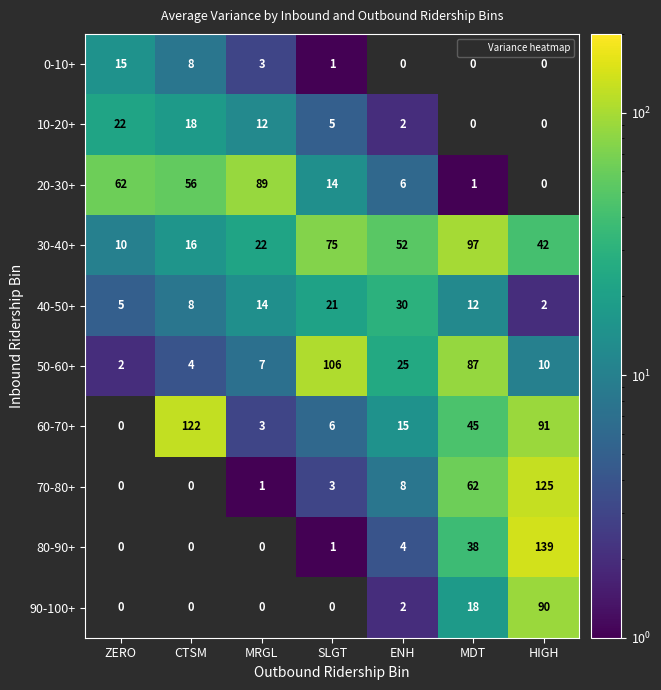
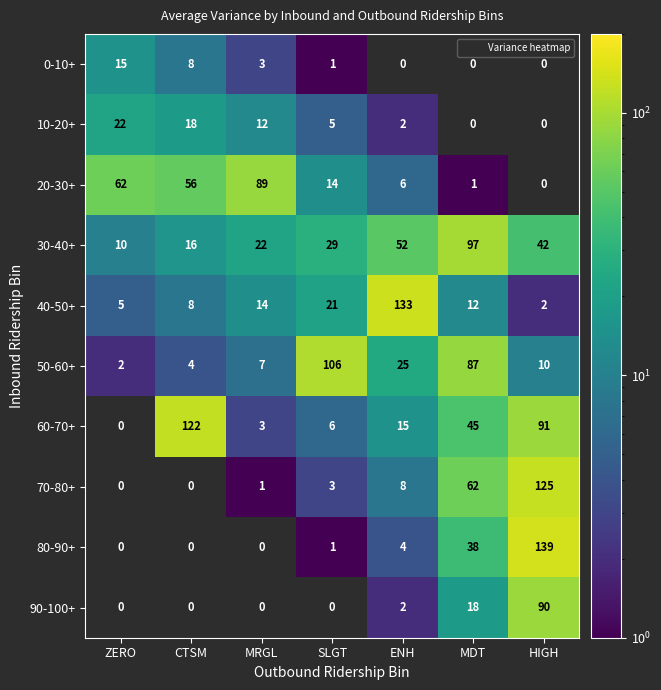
30-40+, SLGT: 75 -> 29
40-50+, ENH: 30 -> 133
